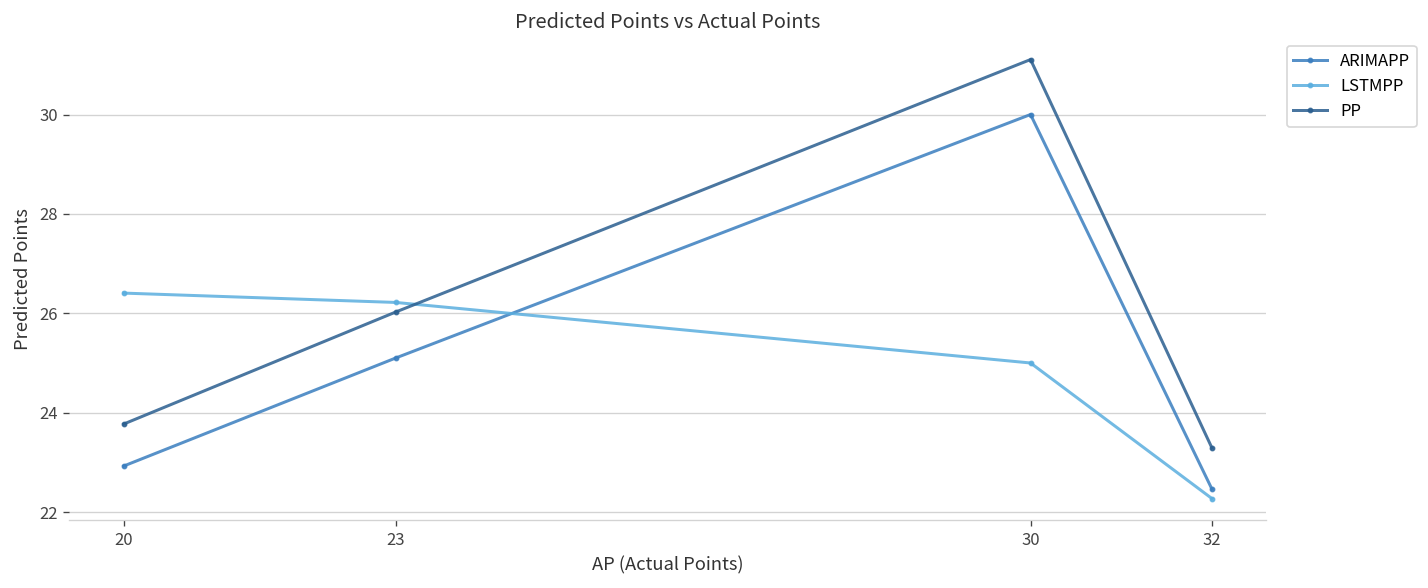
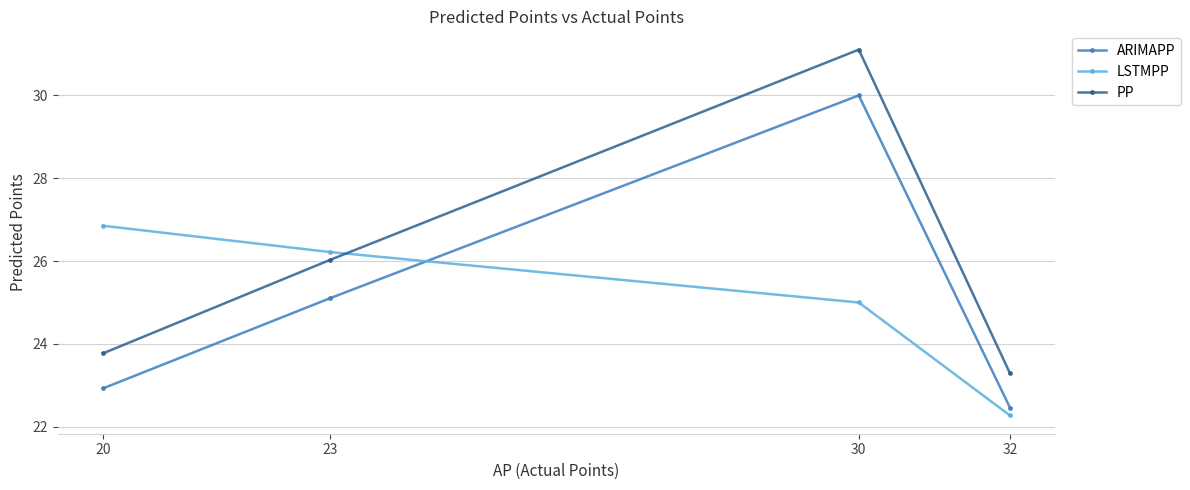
LSTMPP, 20: 26.4 -> 26.9
